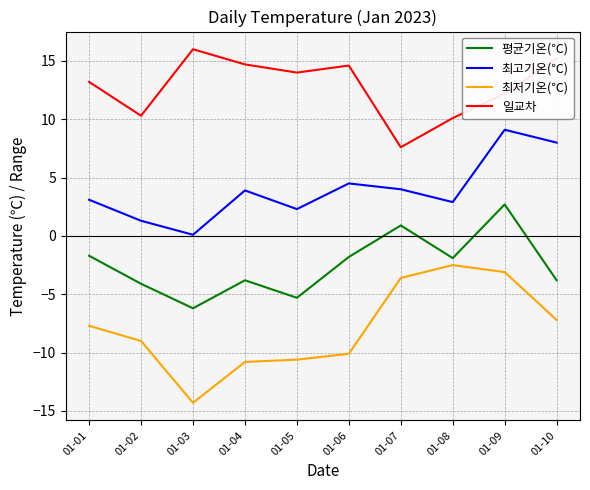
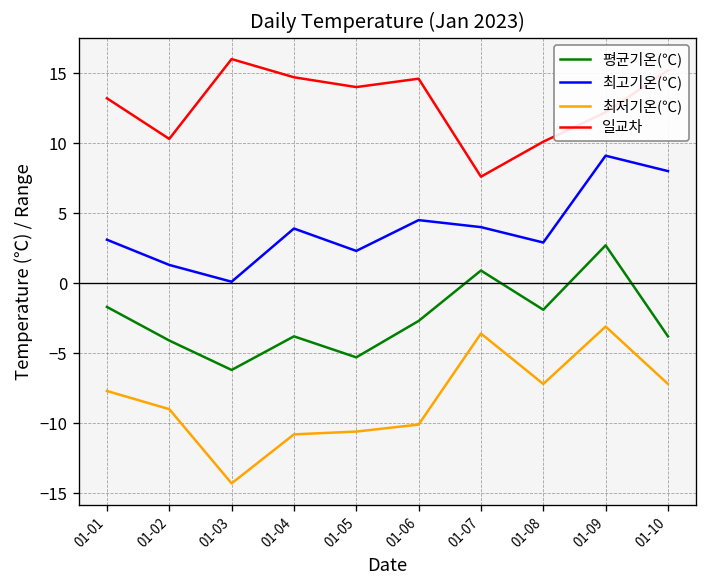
평균기온(℃), 01-06: -1.8 -> -2.7
최저기온(℃), 01-08: -2.5 -> -7.2
